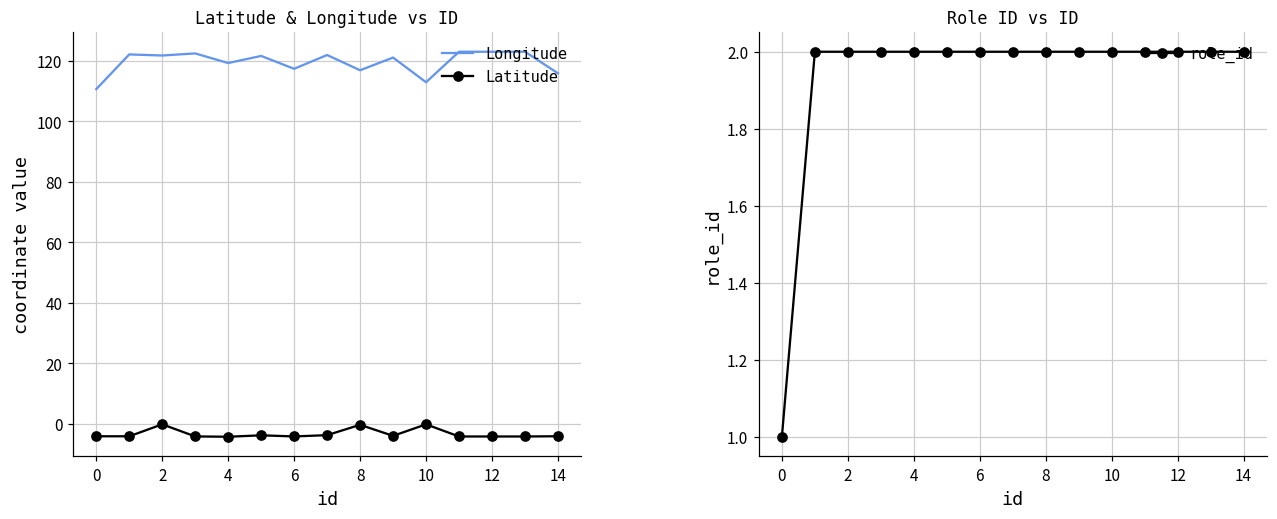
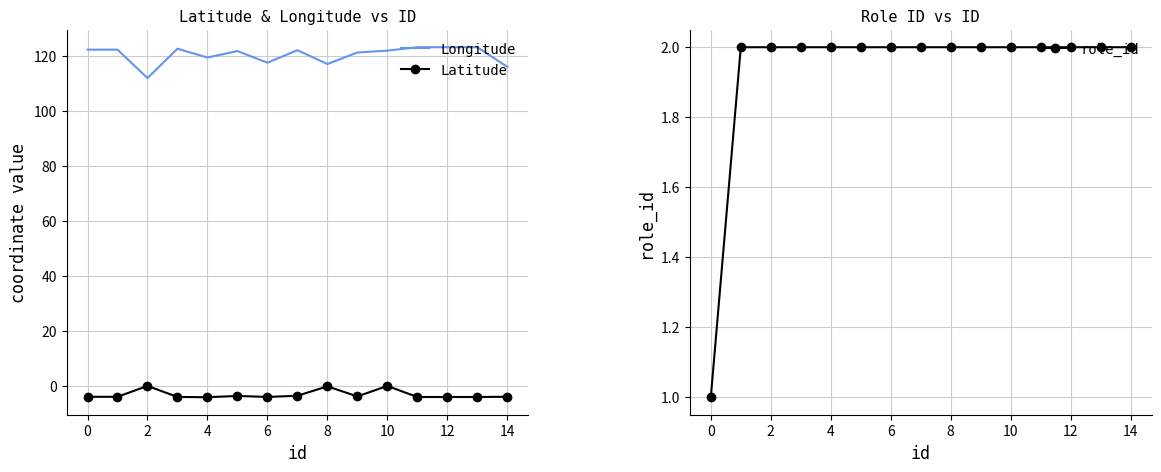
Latitude & Longitude vs ID, Longitude, 0: 111 -> 122
Latitude & Longitude vs ID, Longitude, 2: 122 -> 112
Latitude & Longitude vs ID, Longitude, 10: 113 -> 122
